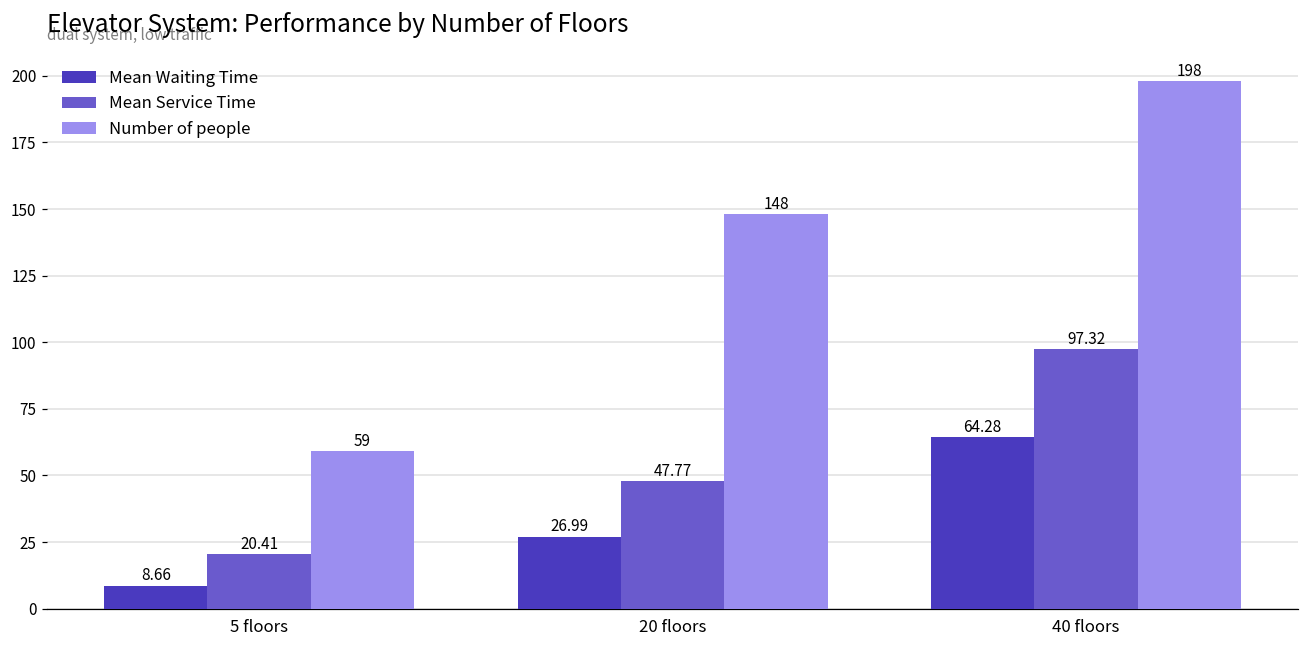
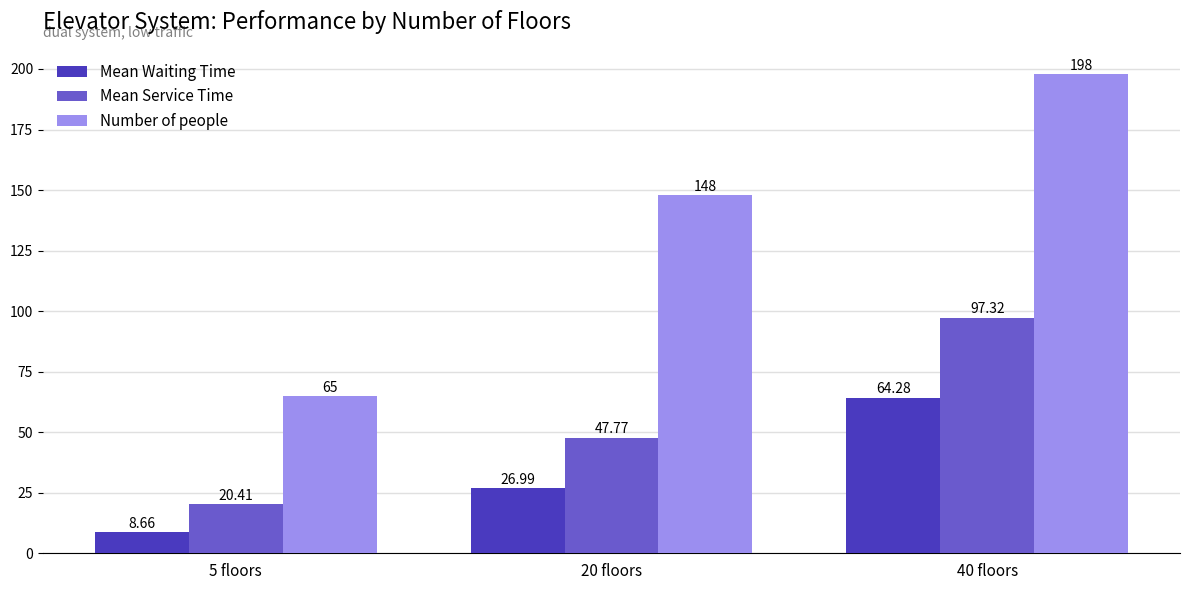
Number of people, 5 floors: 59 -> 65
